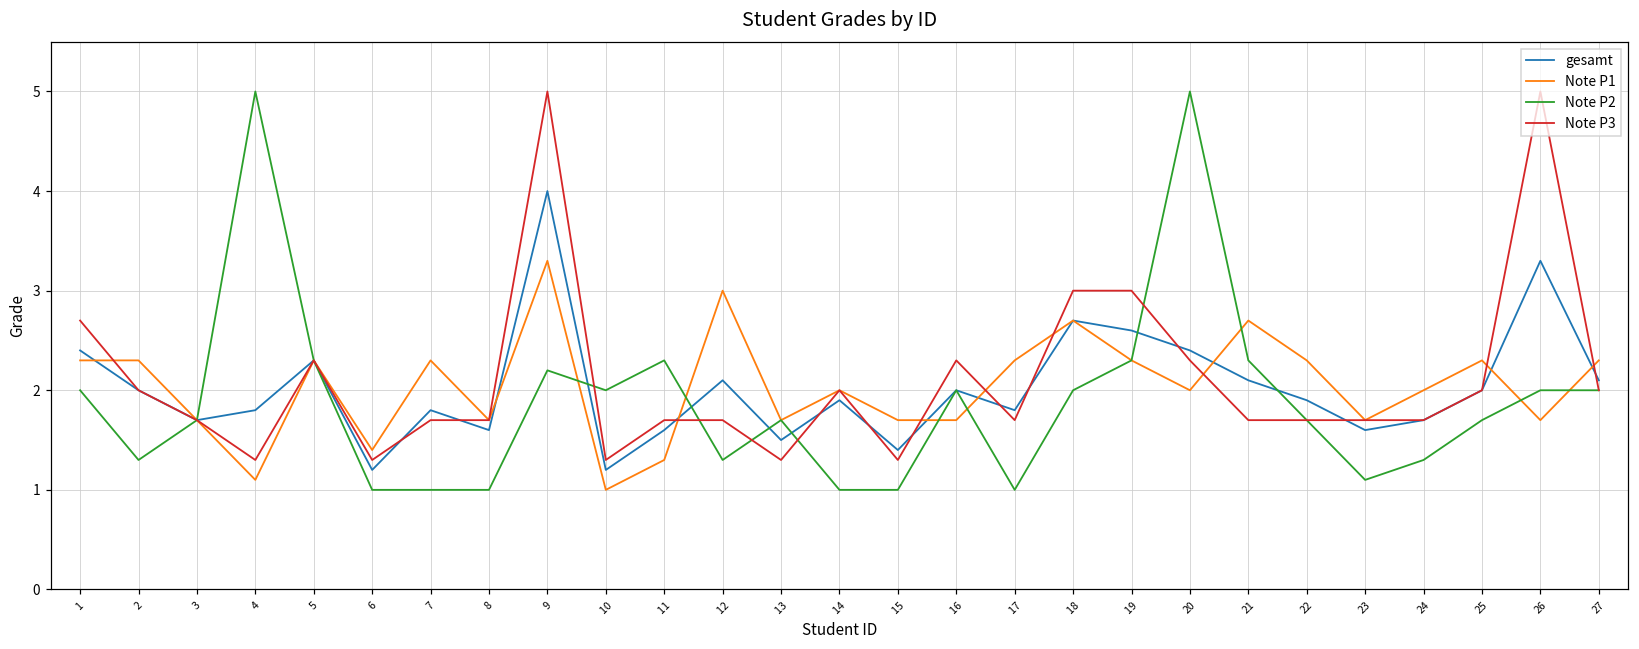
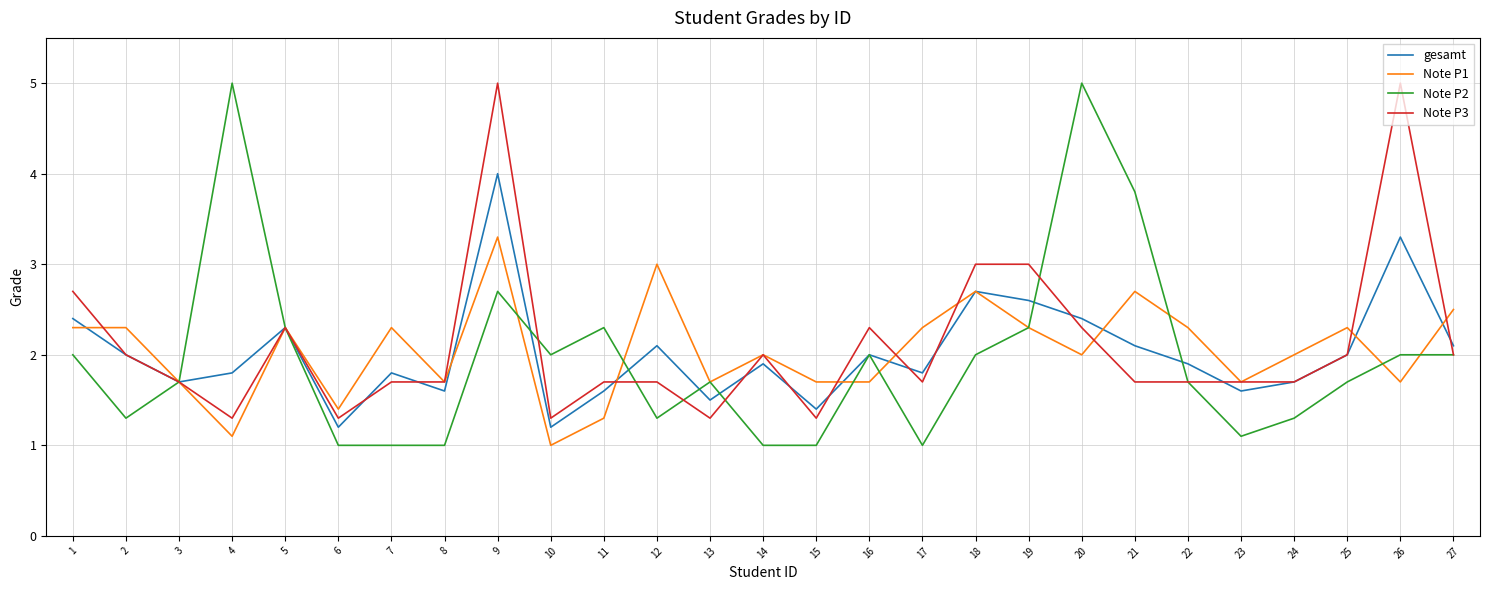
Note P2, 9: 2.2 -> 2.7
Note P2, 21: 2.3 -> 3.8
Note P1, 27: 2.3 -> 2.5
